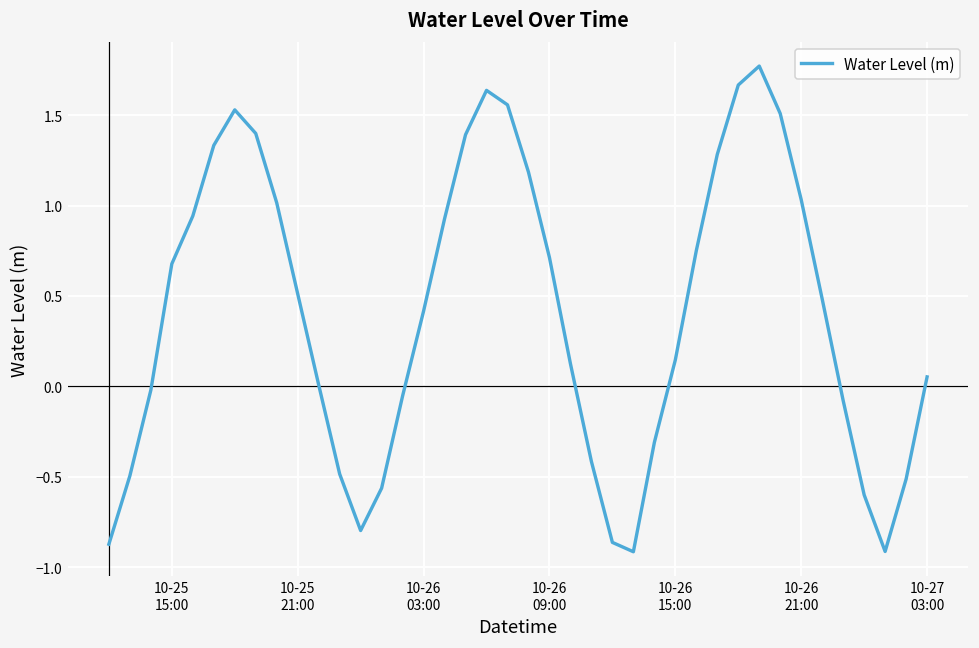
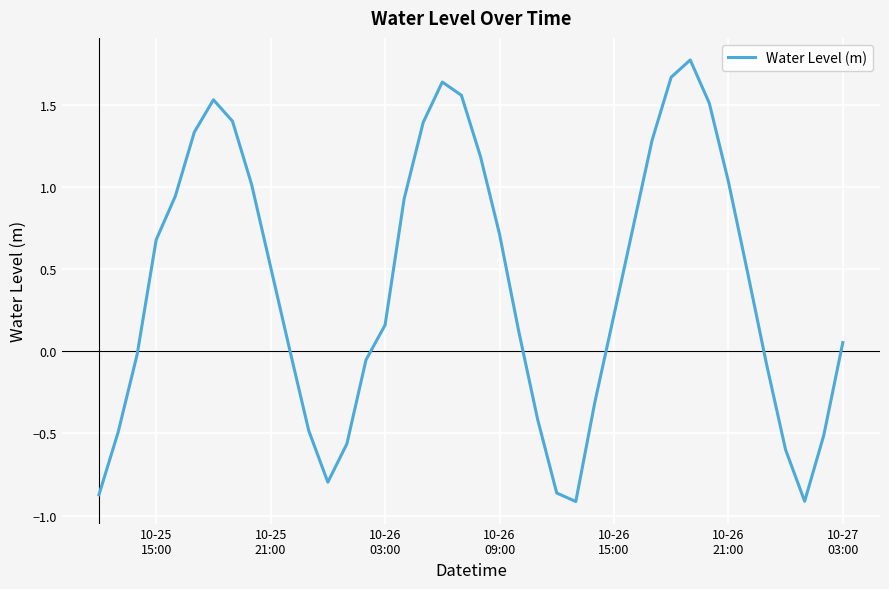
10-26 03:00: 0.42 -> 0.16
10-26 15:00: 0.15 -> 0.22
